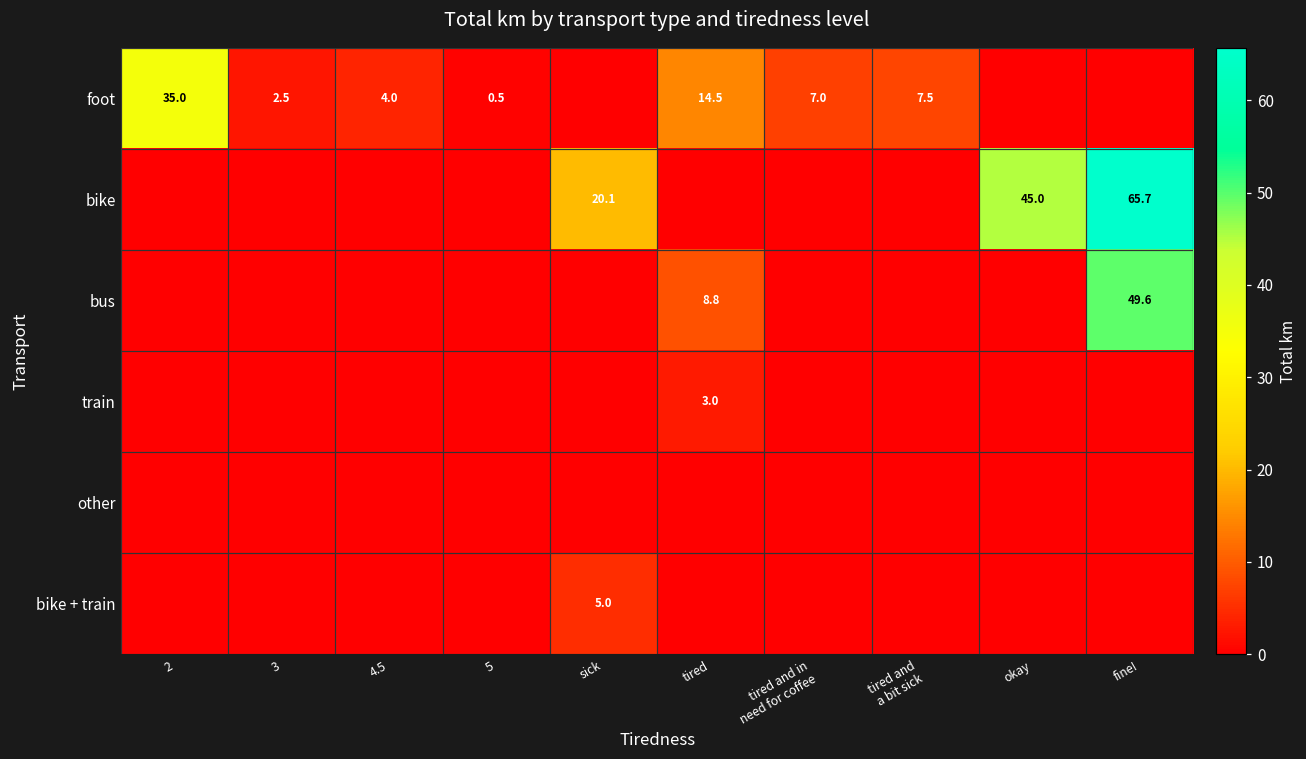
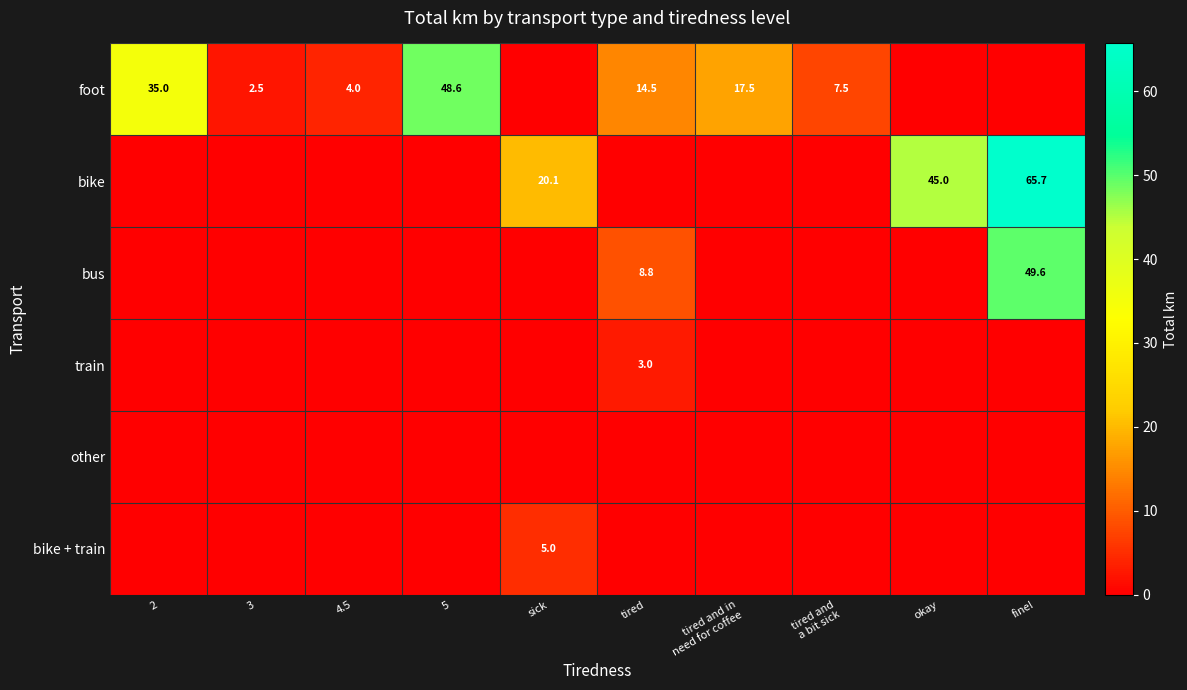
foot, 5: 0.5 -> 48.6
foot, tired and in need for coffee: 7.0 -> 17.5
